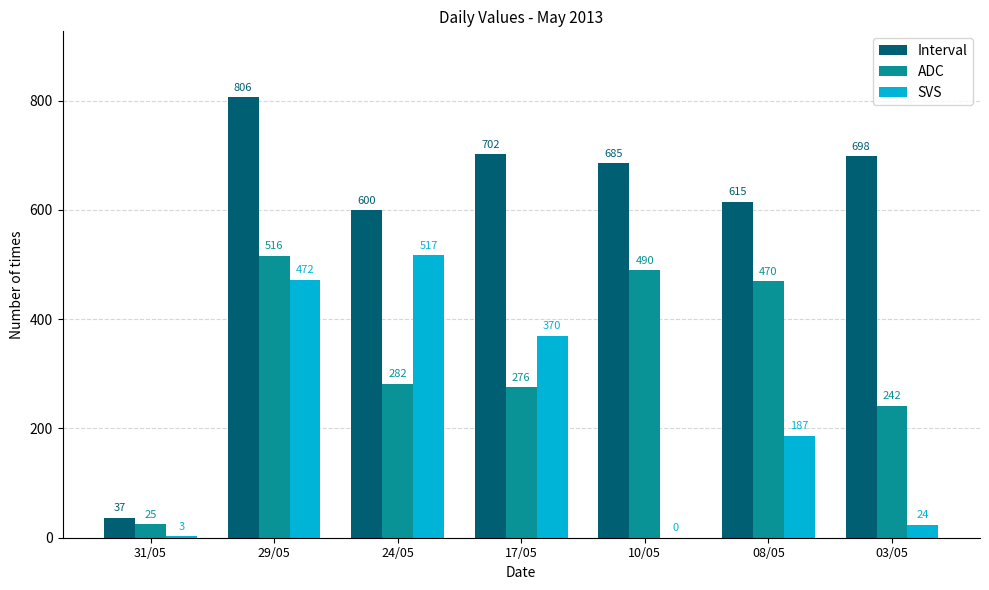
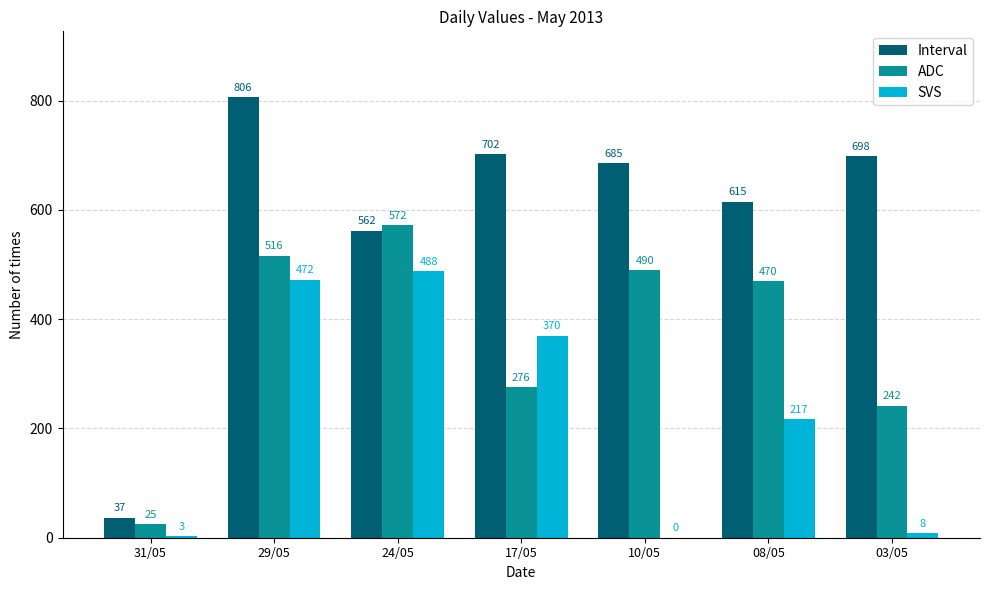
Interval, 24/05: 600 -> 562
ADC, 24/05: 282 -> 572
SVS, 24/05: 517 -> 488
SVS, 08/05: 187 -> 217
SVS, 03/05: 24 -> 8
